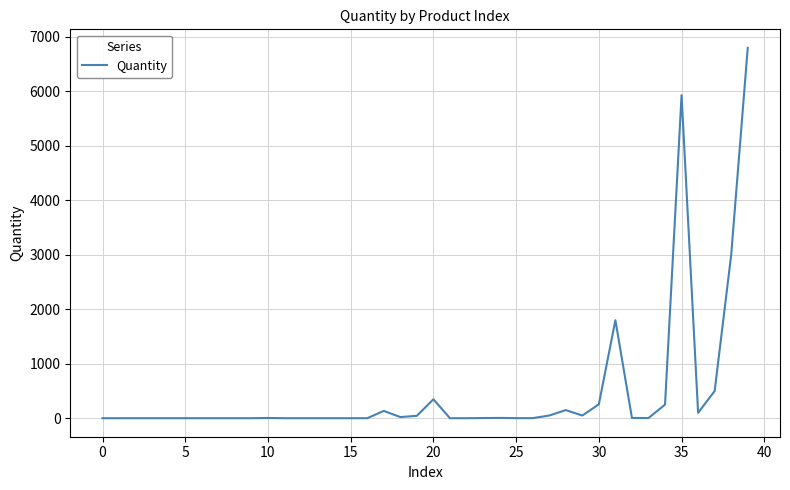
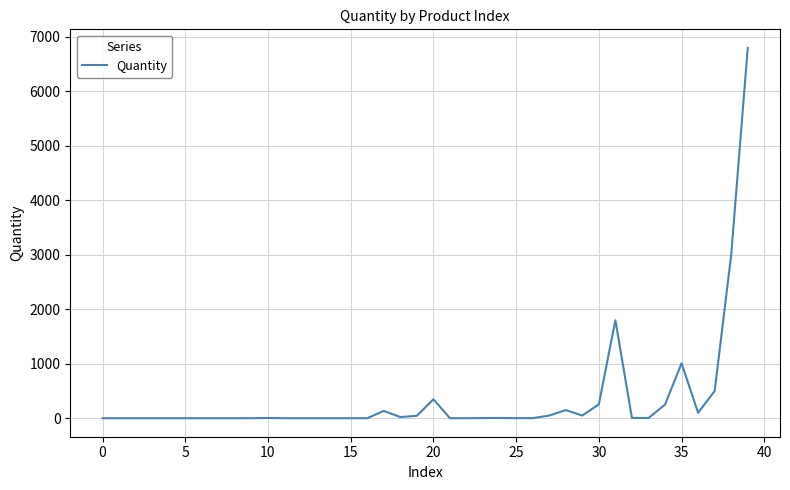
35: 5900 -> 1000
